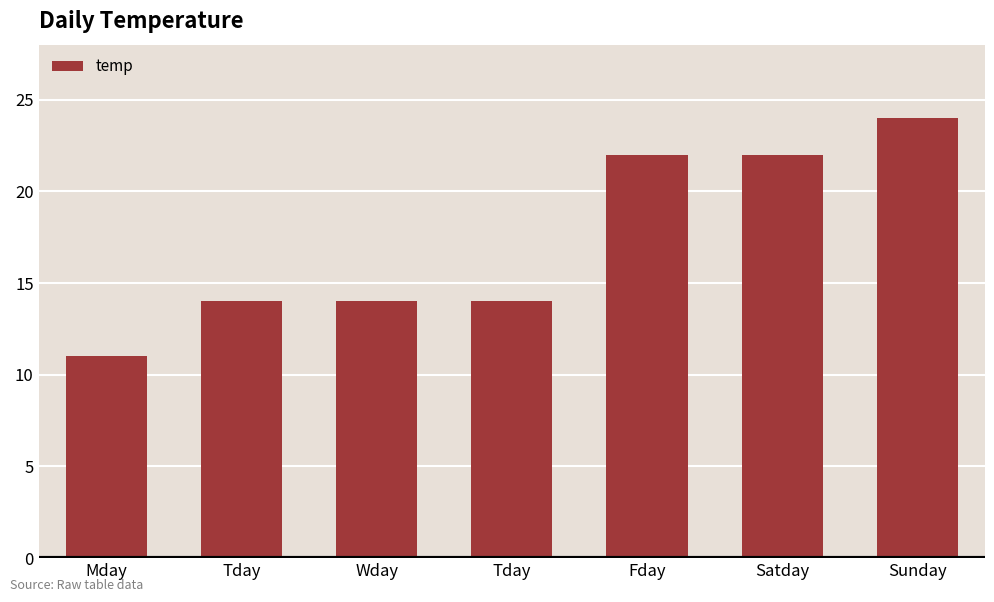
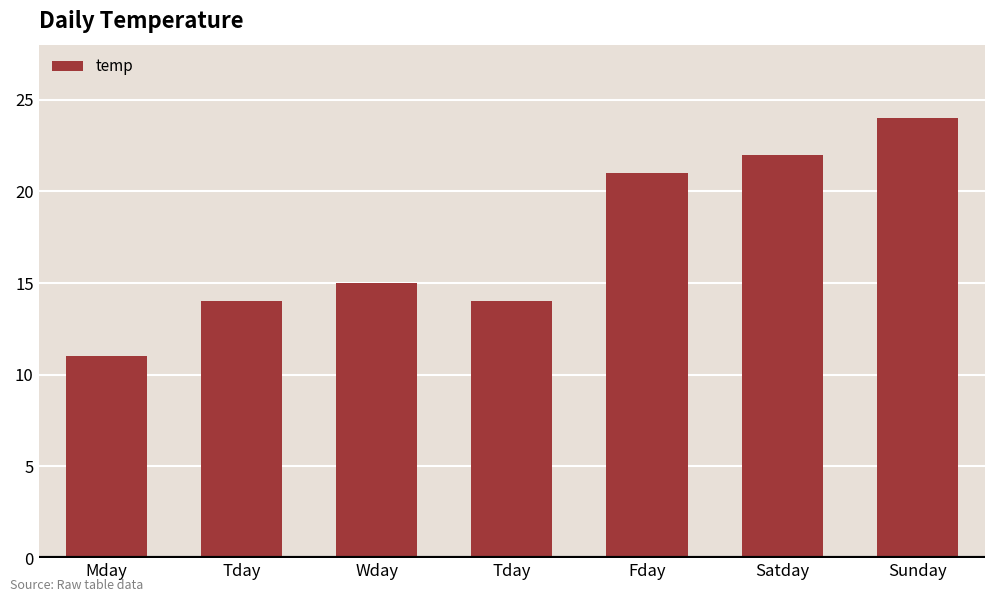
Wday: 14 -> 15
Fday: 22 -> 21
